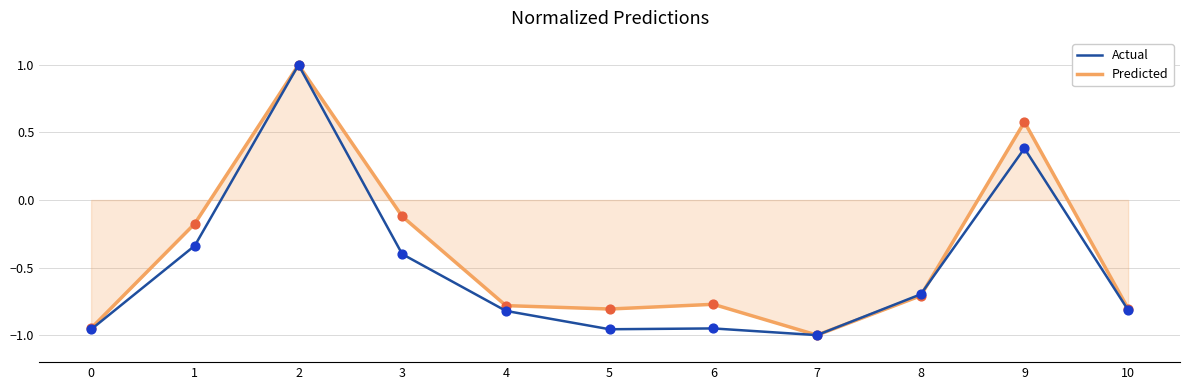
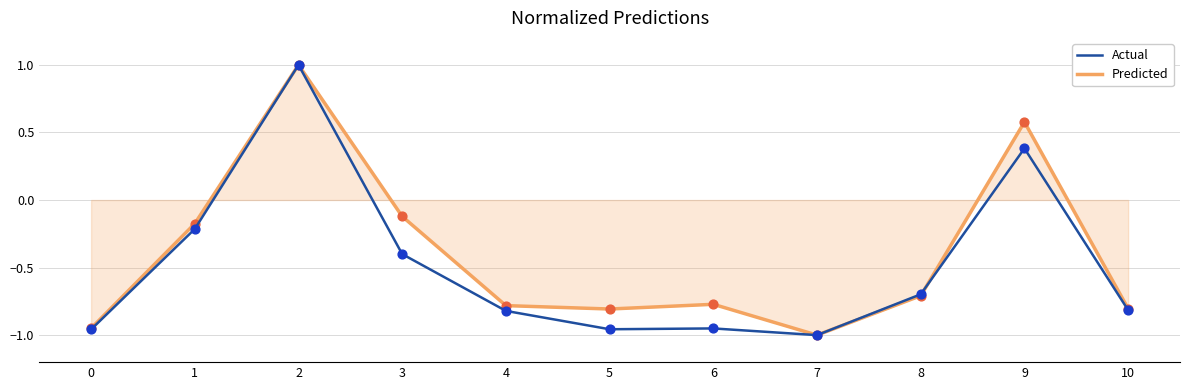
Actual, 1: -0.34 -> -0.21
